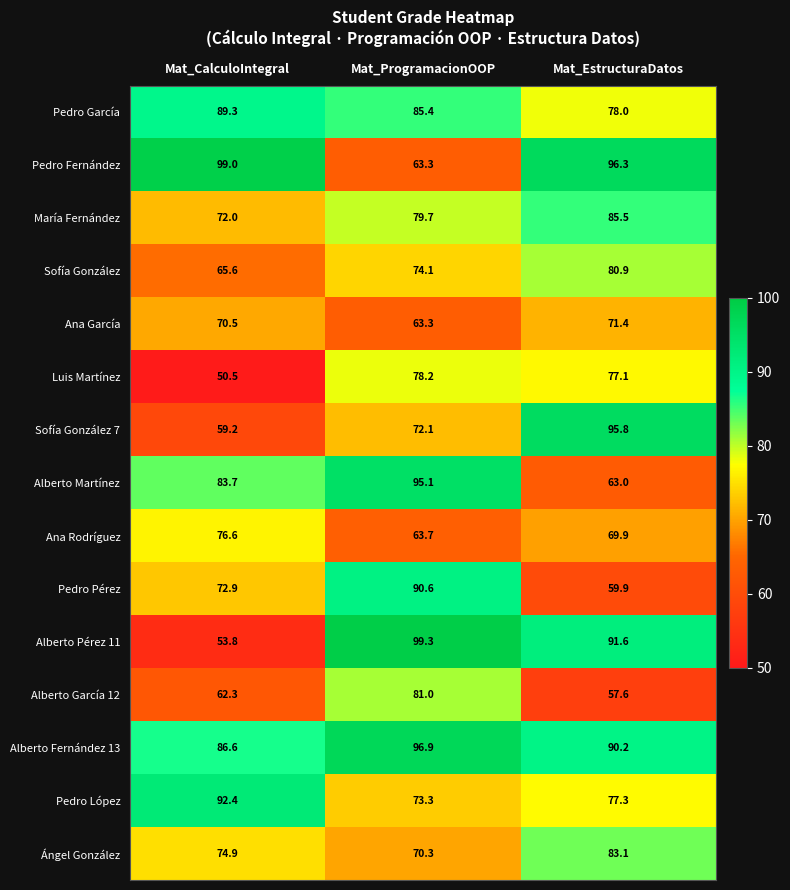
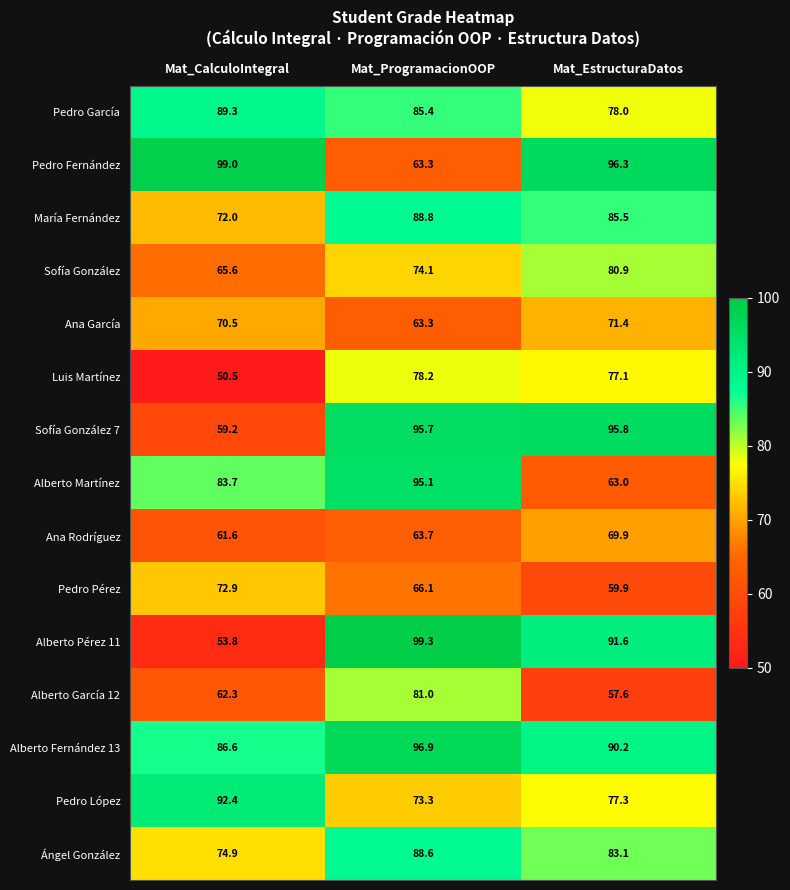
María Fernández, Mat_ProgramacionOOP: 79.7 -> 88.8
Sofía González 7, Mat_ProgramacionOOP: 72.1 -> 95.7
Ana Rodríguez, Mat_CalculoIntegral: 76.6 -> 61.6
Pedro Pérez, Mat_ProgramacionOOP: 90.6 -> 66.1
Ángel González, Mat_ProgramacionOOP: 70.3 -> 88.6
